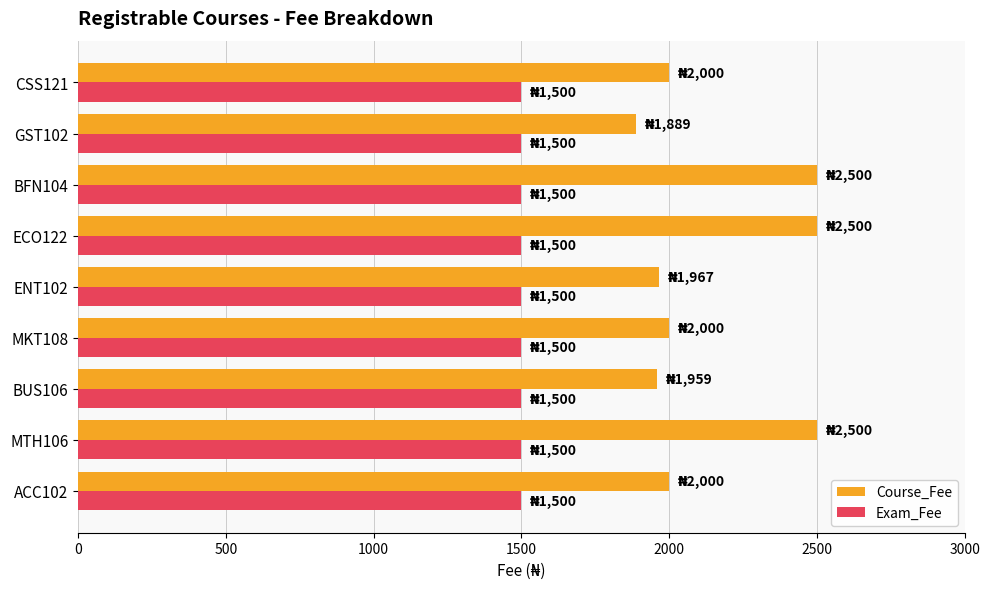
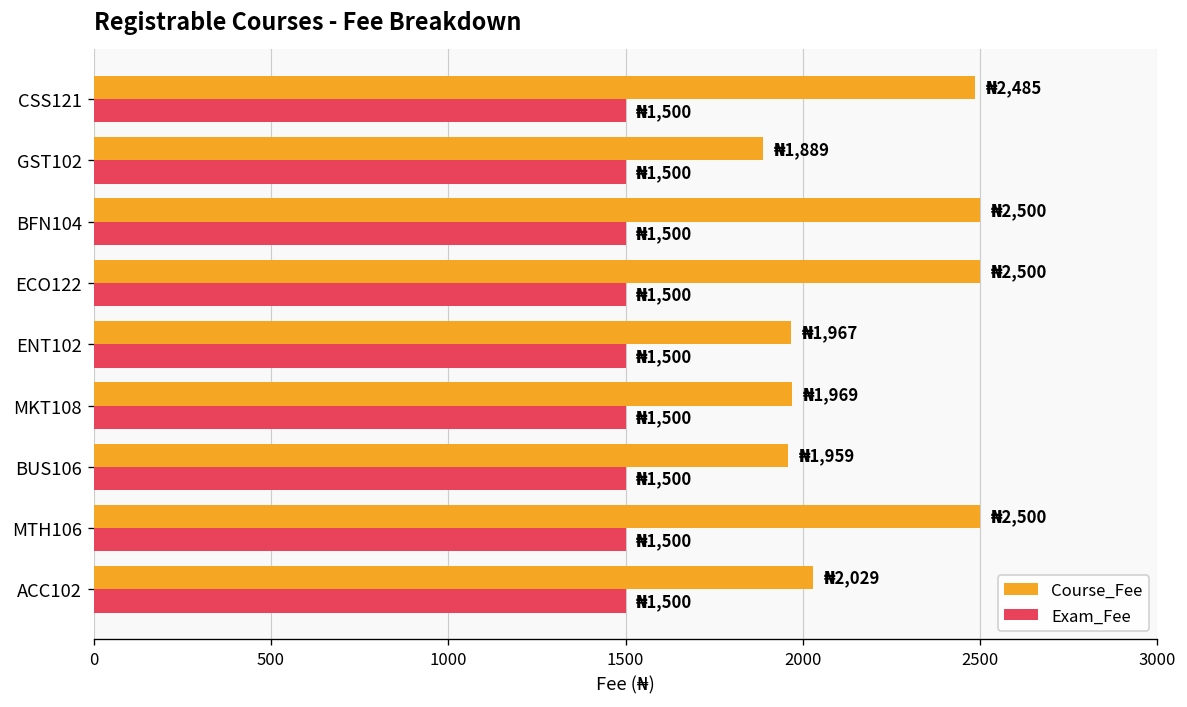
Course_Fee, CSS121: 2,000 -> 2,485
Course_Fee, MKT108: 2,000 -> 1,969
Course_Fee, ACC102: 2,000 -> 2,029
